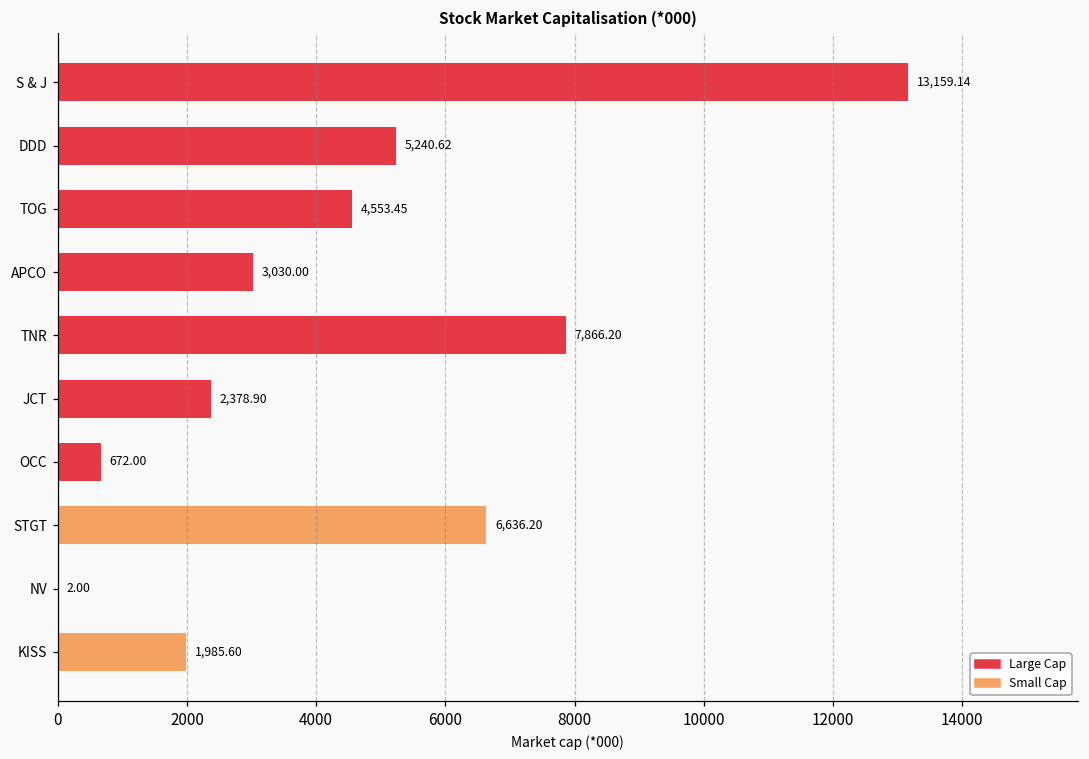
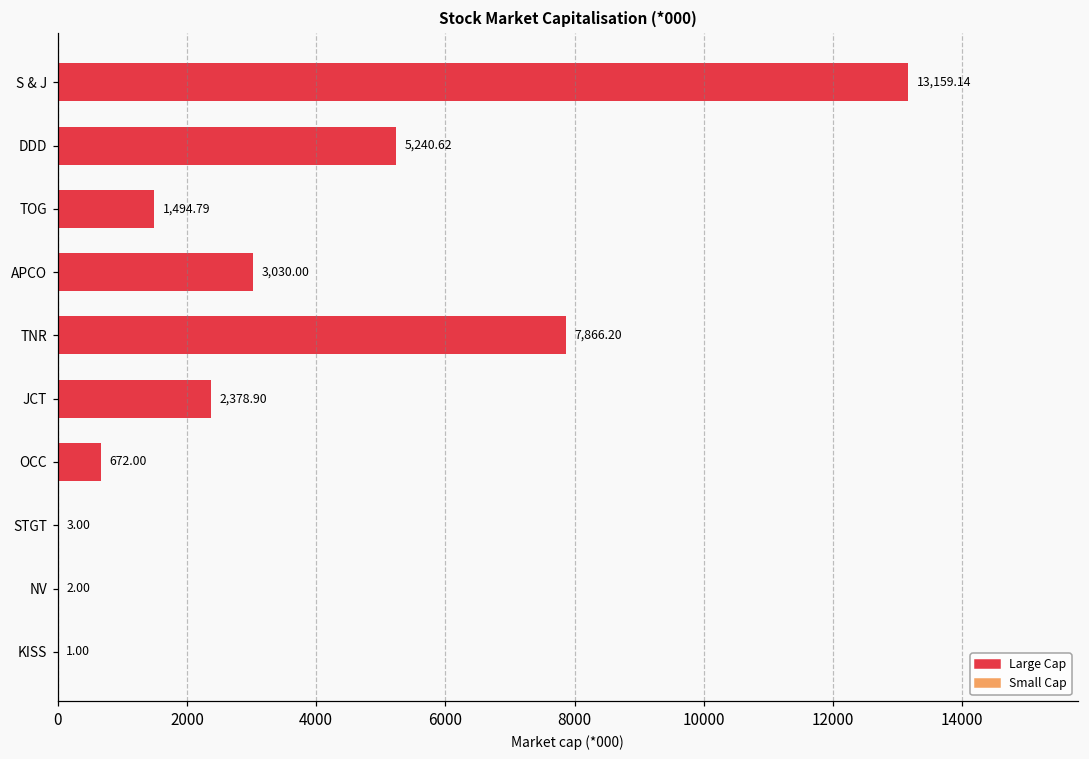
TOG: 4,553.45 -> 1,494.79
STGT: 6,636.20 -> 3.00
KISS: 1,985.60 -> 1.00
